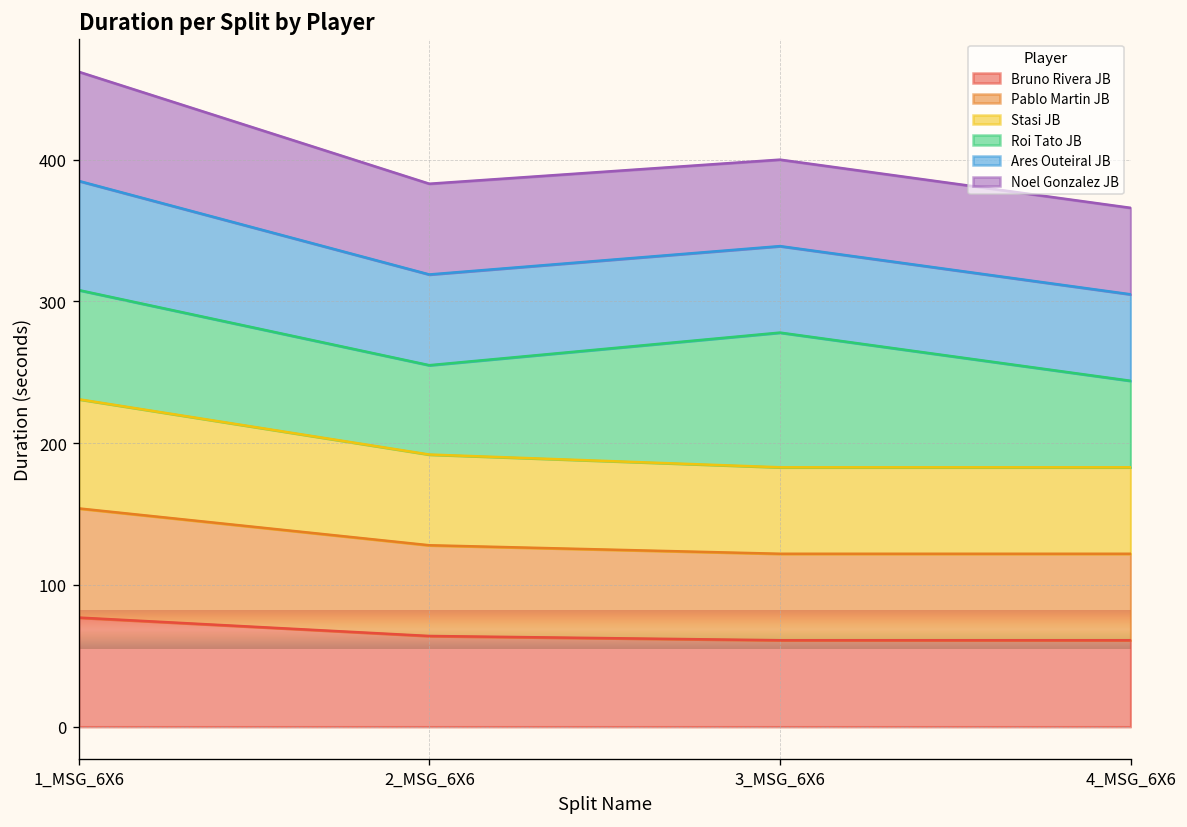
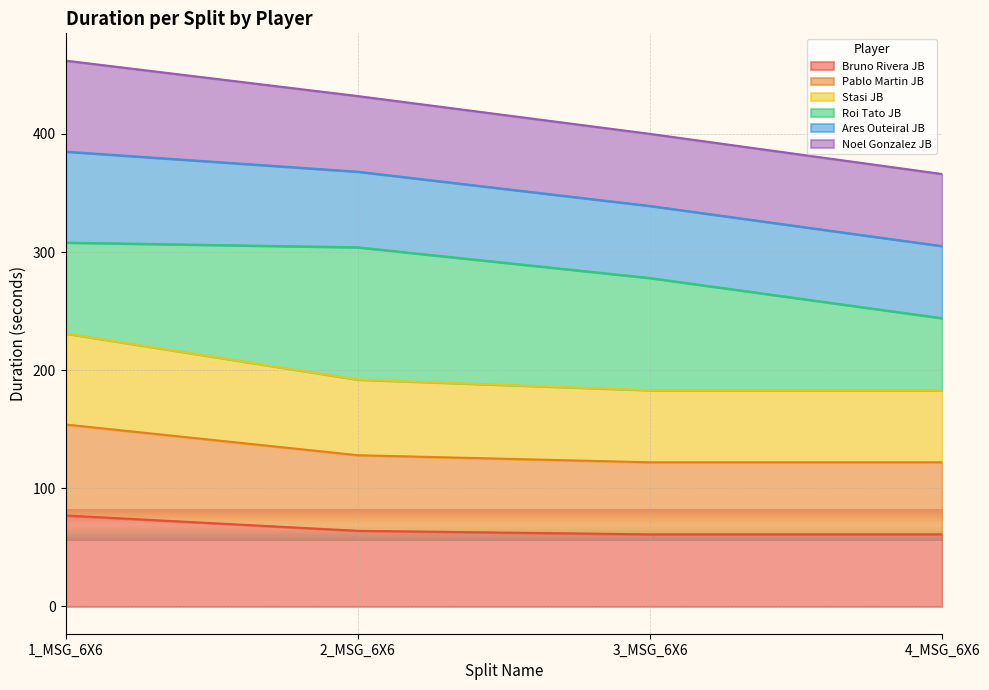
Roi Tato JB, 2_MSG_6X6: 63 -> 112
